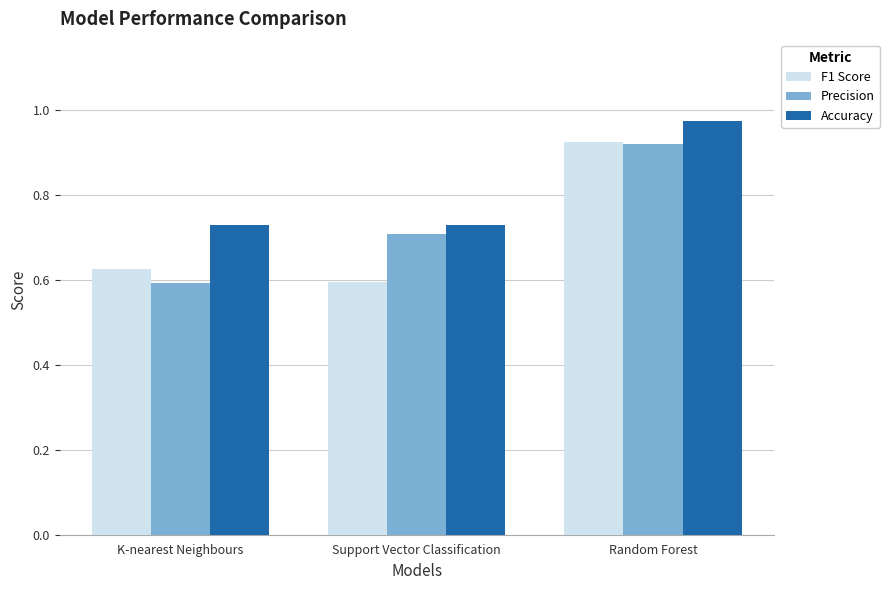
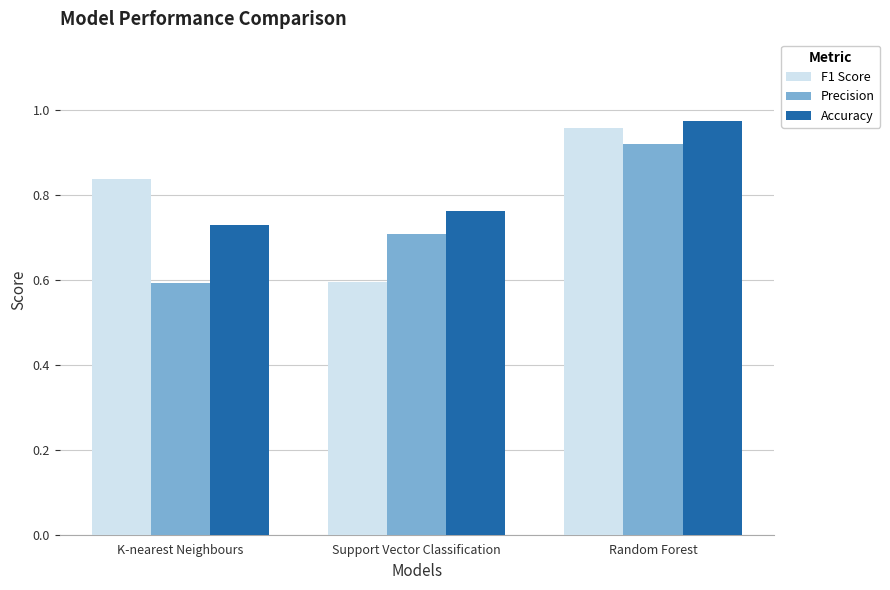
F1 Score, K-nearest Neighbours: 0.63 -> 0.84
Accuracy, Support Vector Classification: 0.73 -> 0.76
F1 Score, Random Forest: 0.92 -> 0.96
